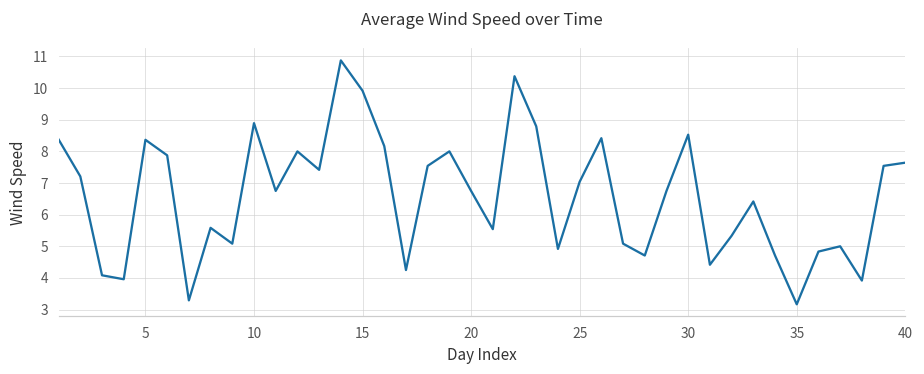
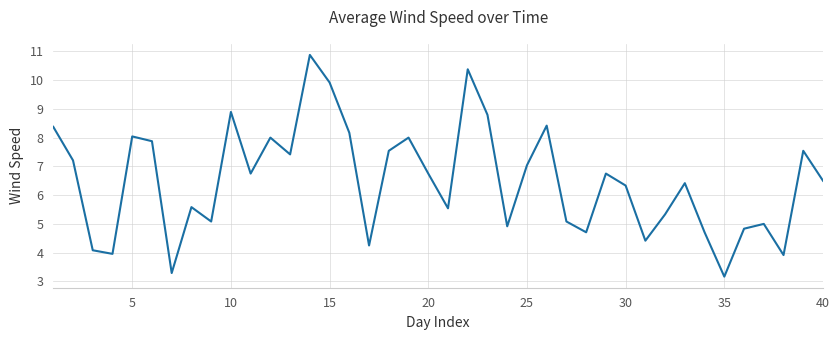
5: 8.4 -> 8.0
30: 8.5 -> 6.3
40: 7.6 -> 6.5
